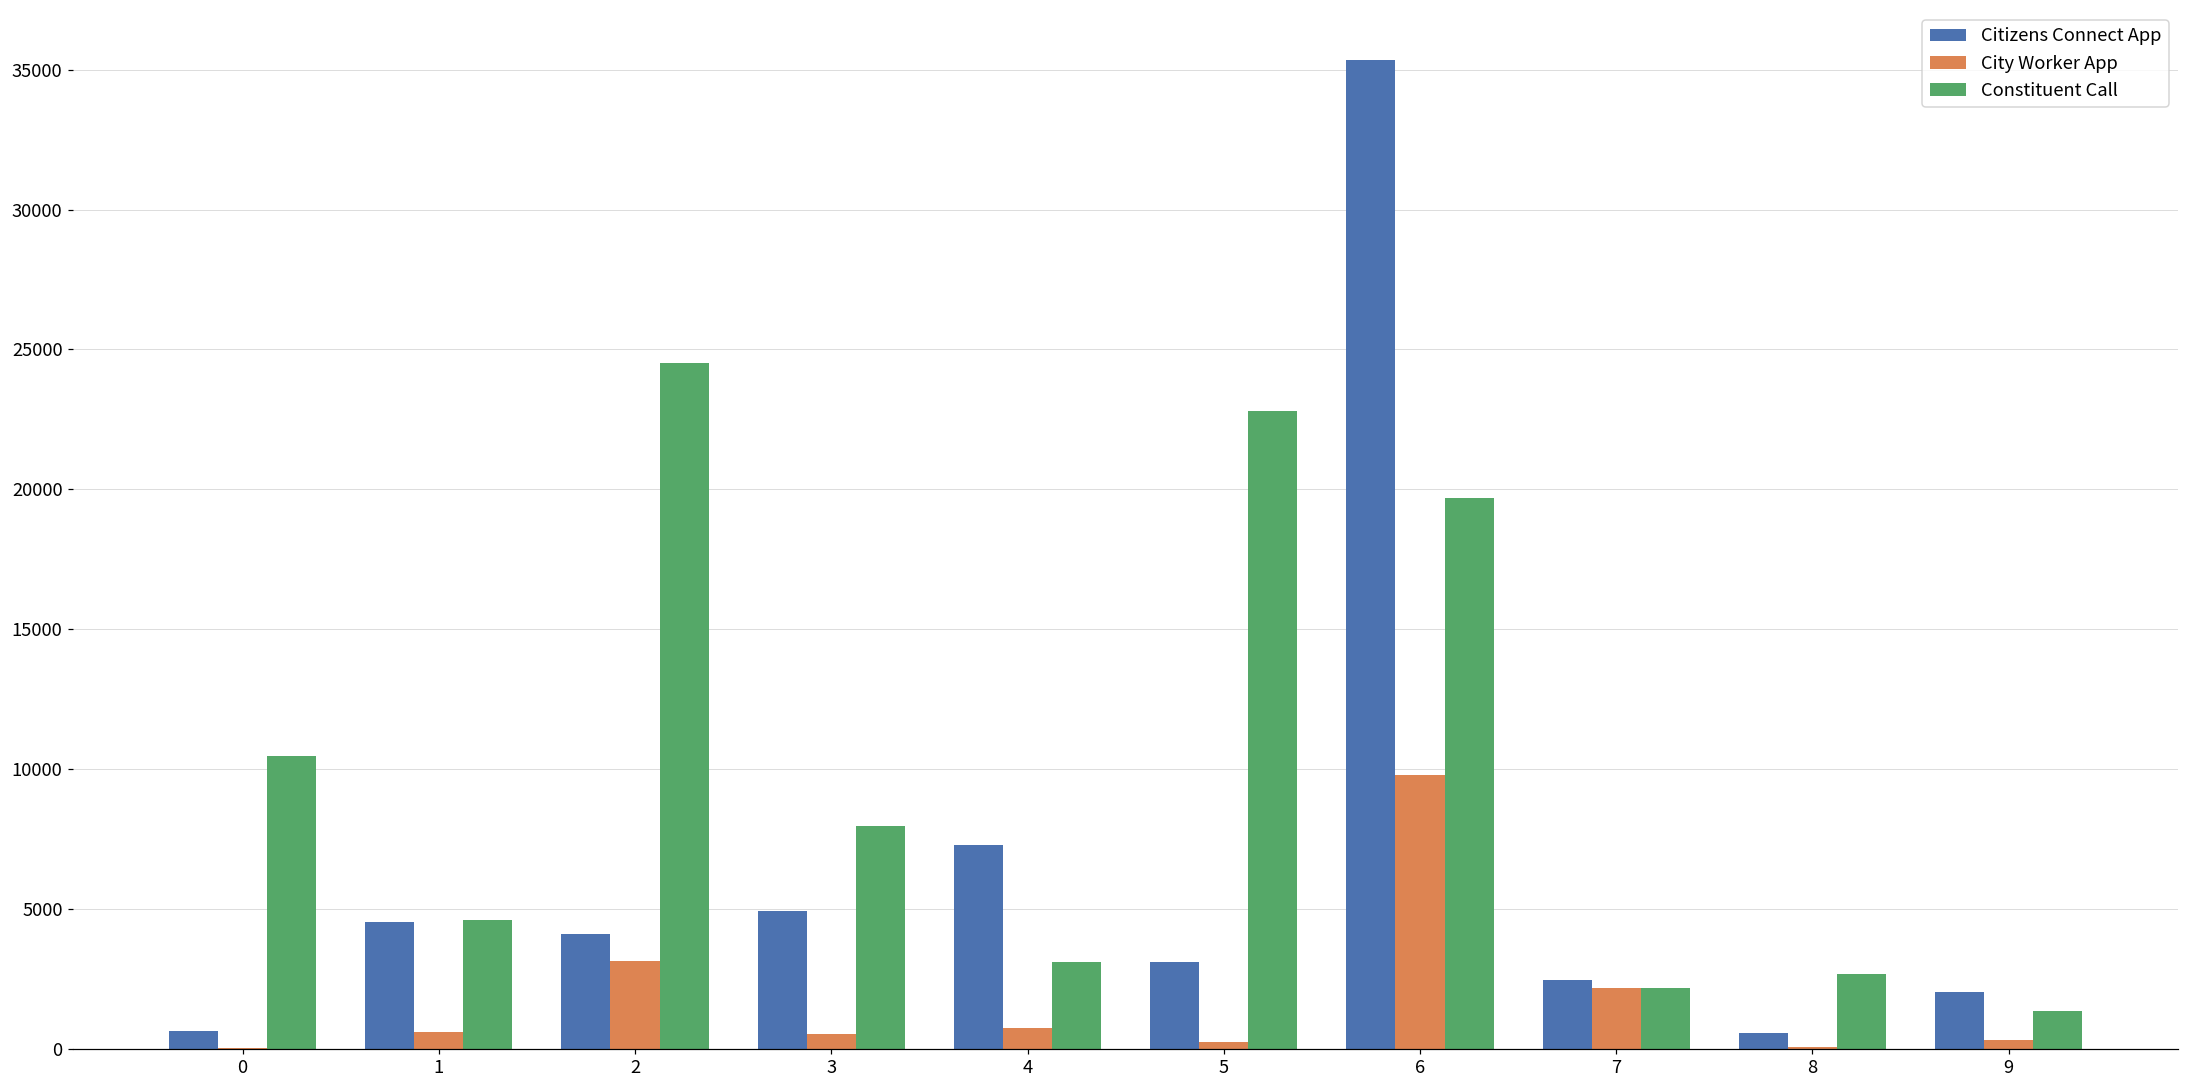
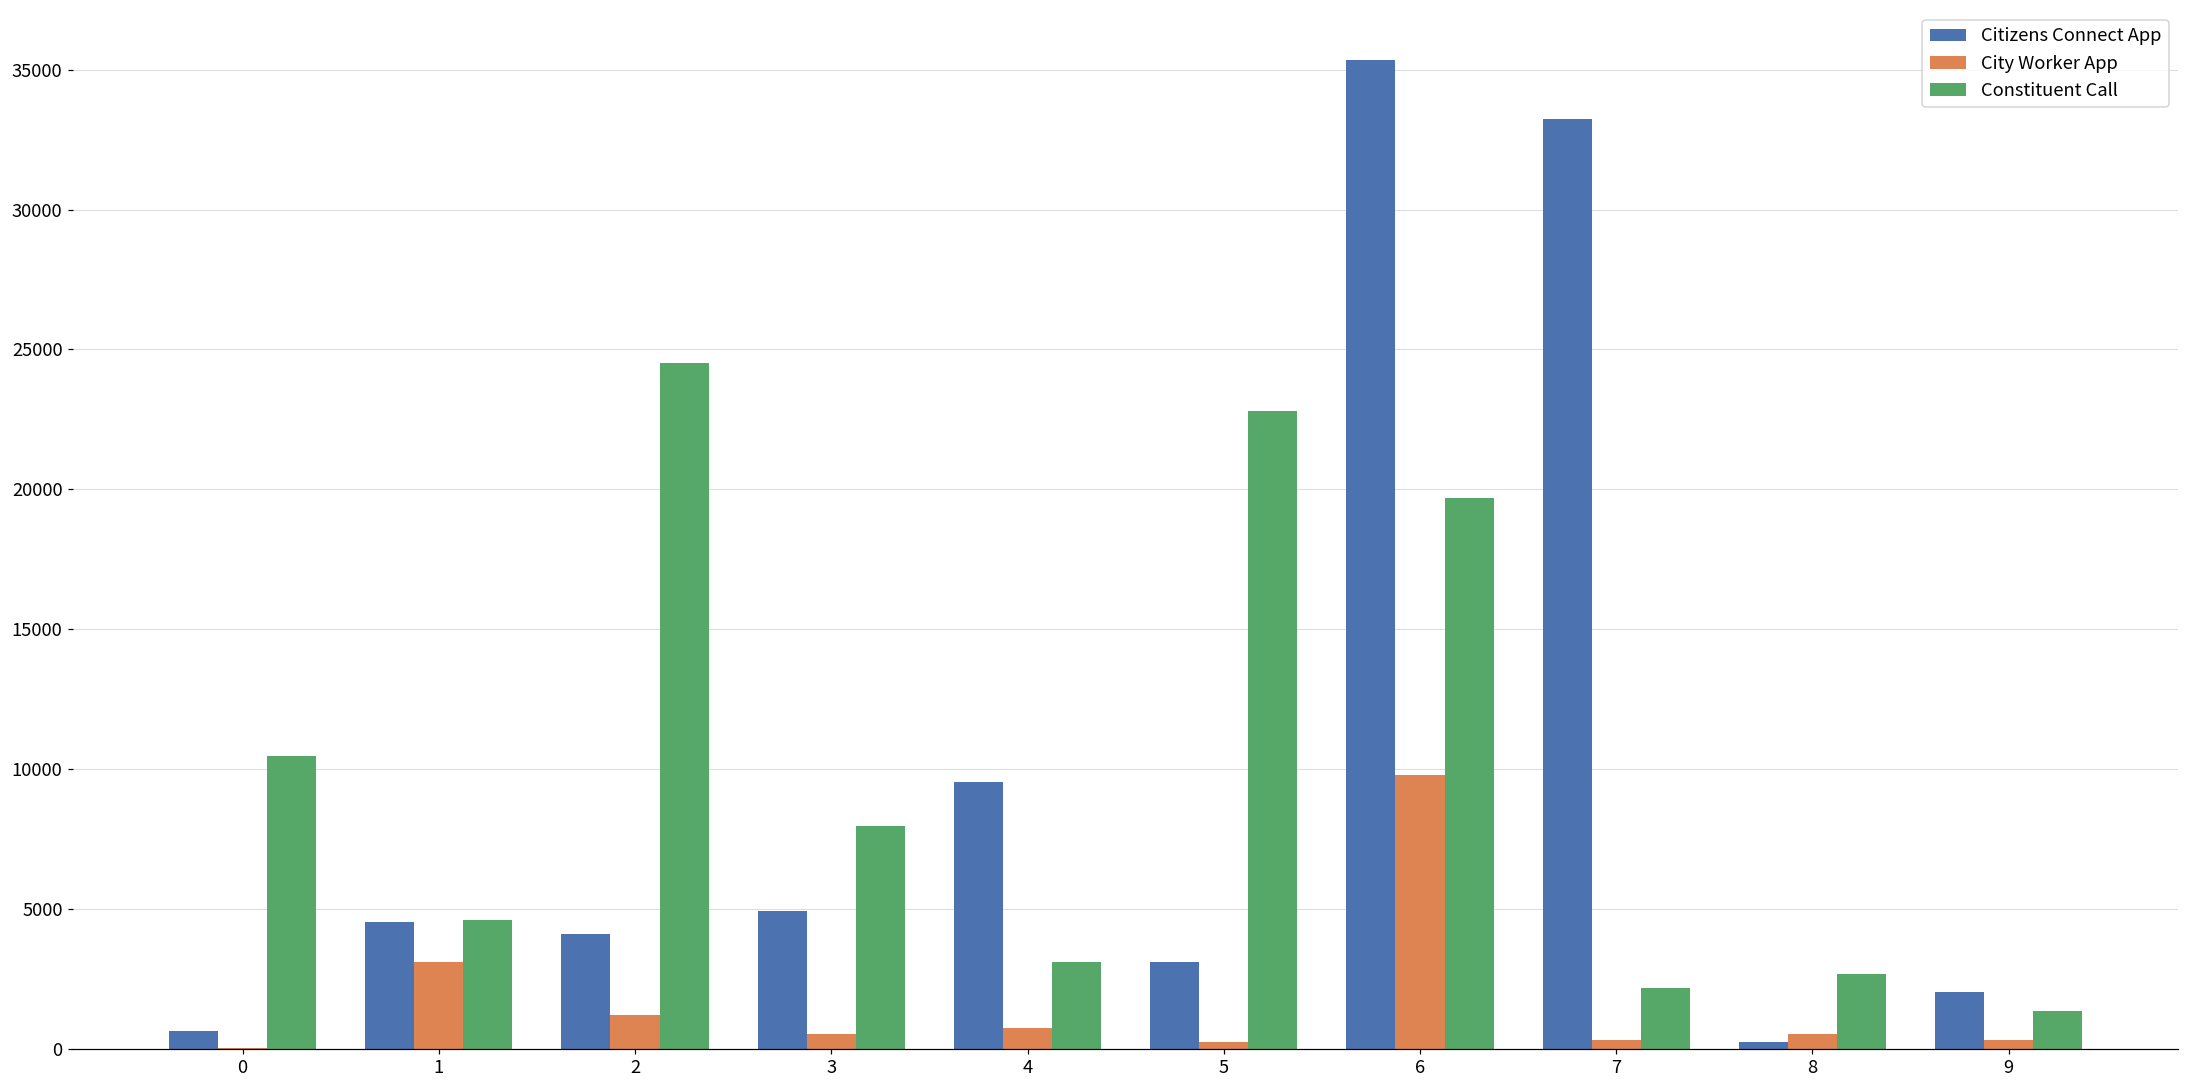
City Worker App, 1: 600 -> 3100
City Worker App, 2: 3100 -> 1200
Citizens Connect App, 4: 7300 -> 9500
Citizens Connect App, 7: 2400 -> 33200
City Worker App, 7: 2200 -> 300
Citizens Connect App, 8: 600 -> 300
City Worker App, 8: 100 -> 500
